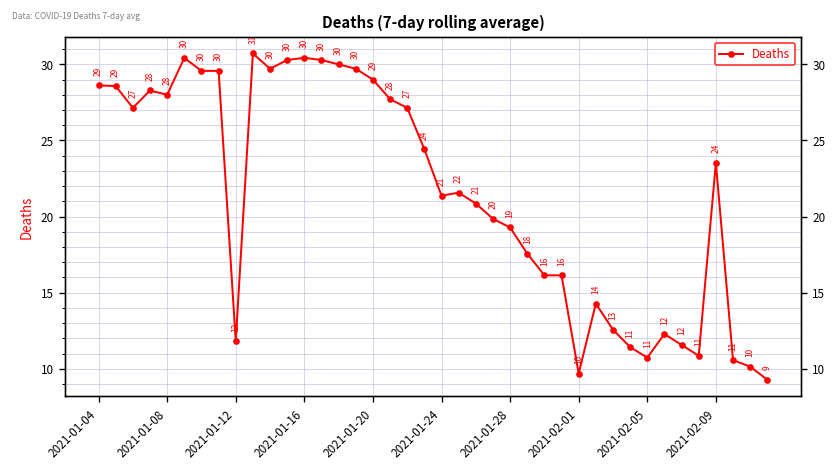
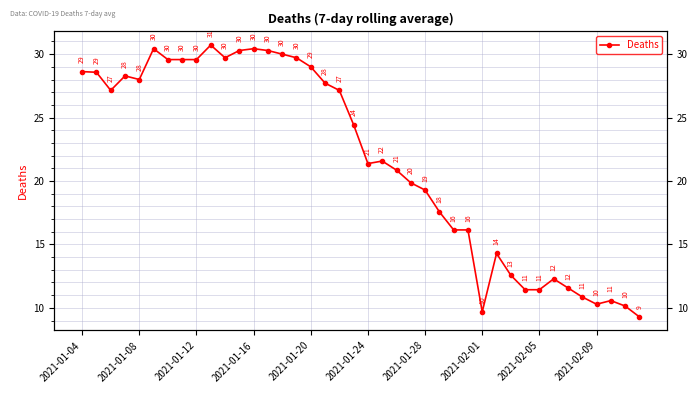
2021-01-12: 12 -> 30
2021-02-05: 10.7 -> 11.4
2021-02-09: 24 -> 10
